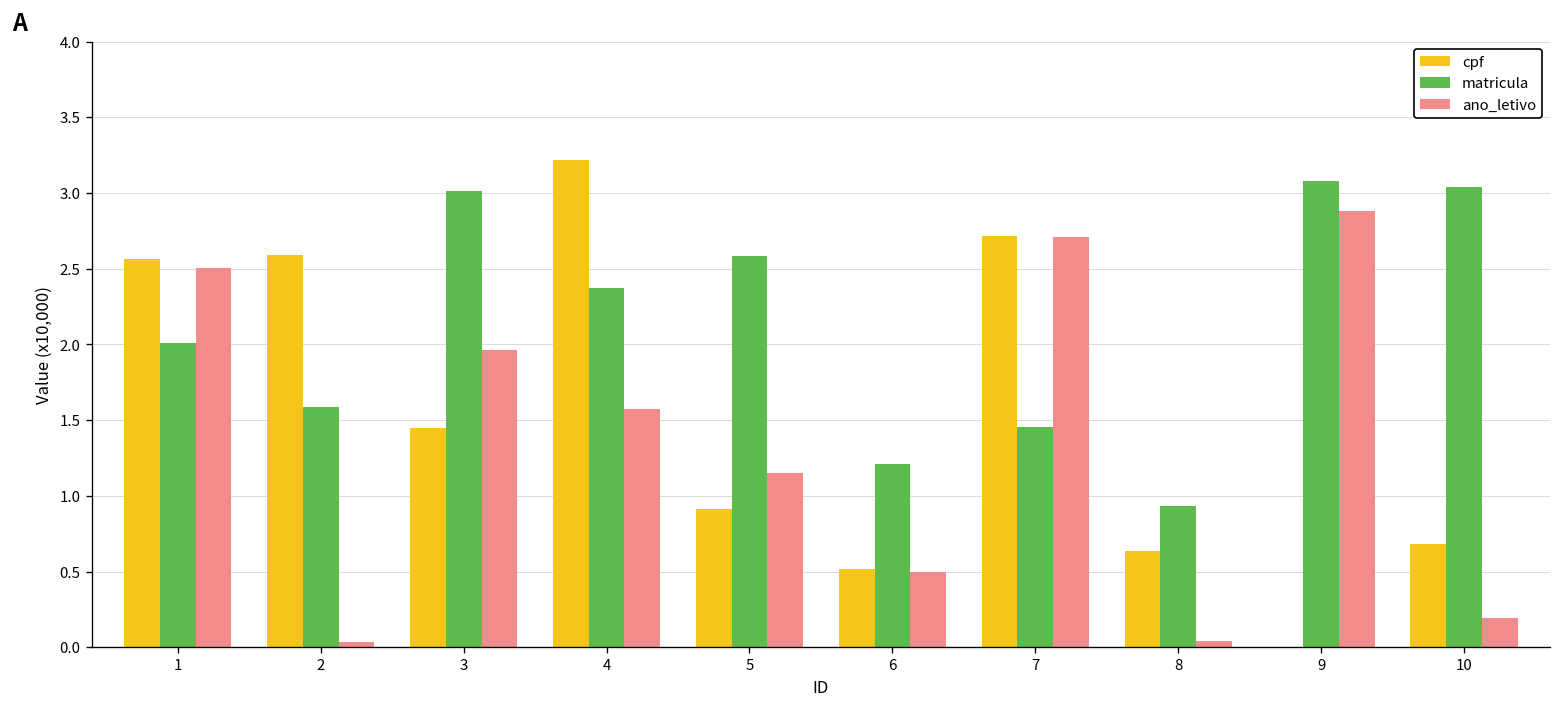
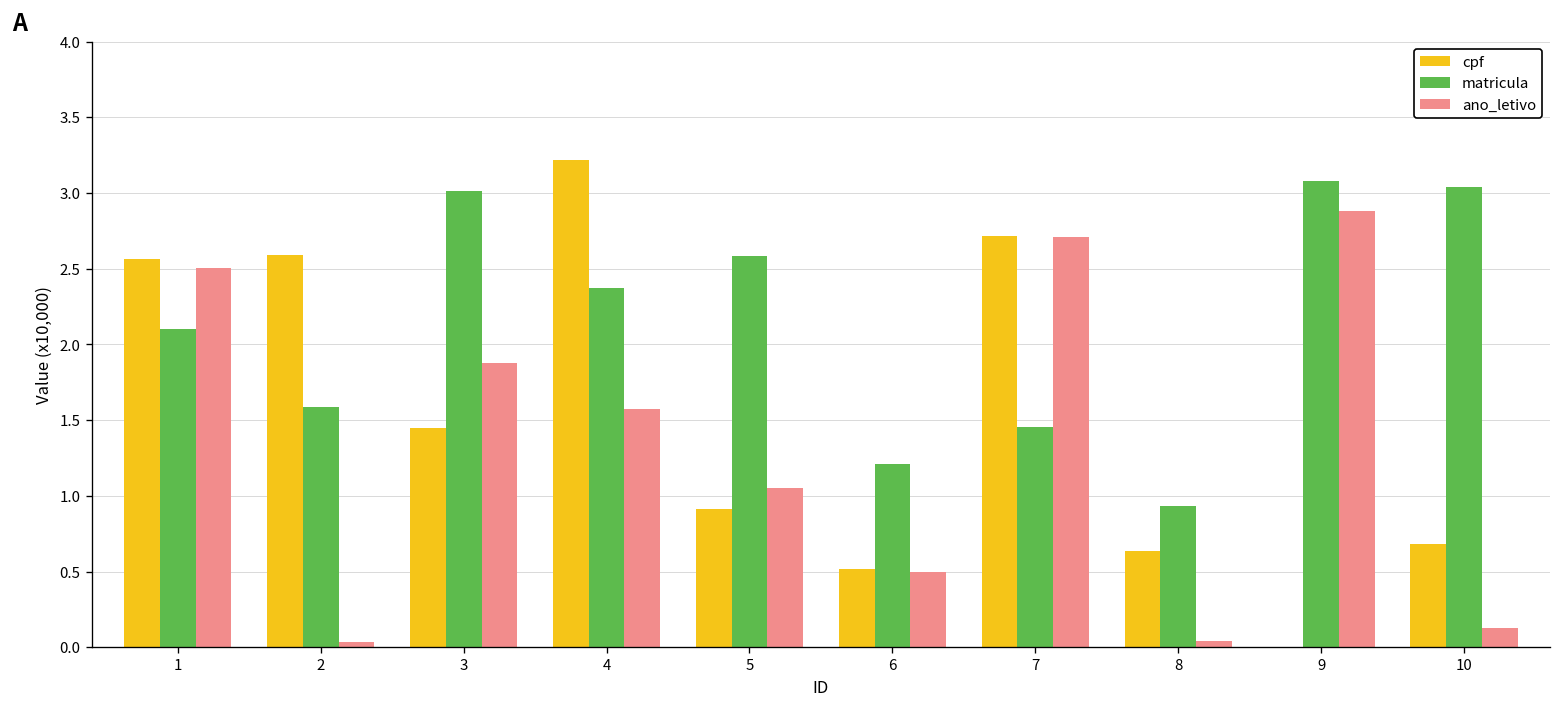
matricula, 1: 2.01 -> 2.10
ano_letivo, 3: 1.96 -> 1.88
ano_letivo, 5: 1.15 -> 1.05
ano_letivo, 10: 0.20 -> 0.13
